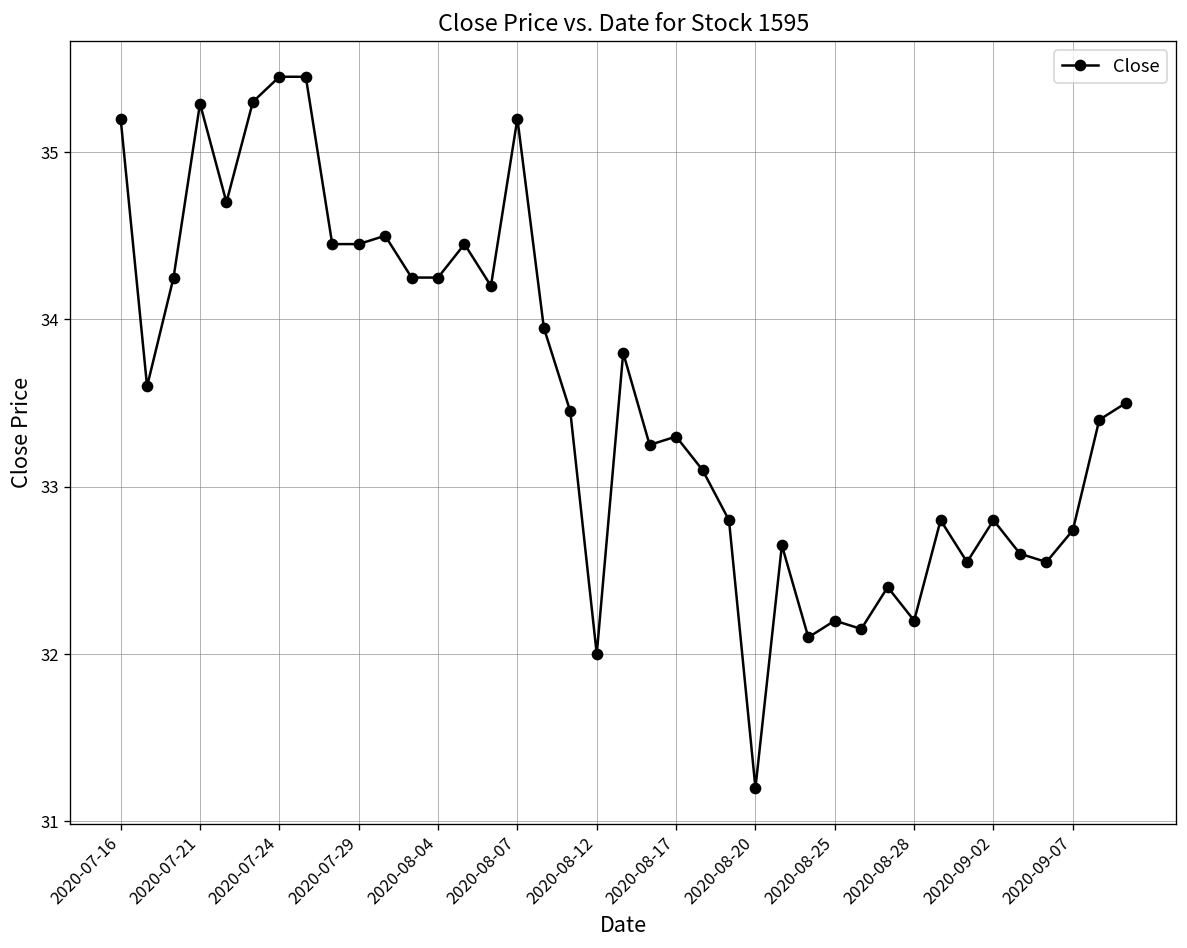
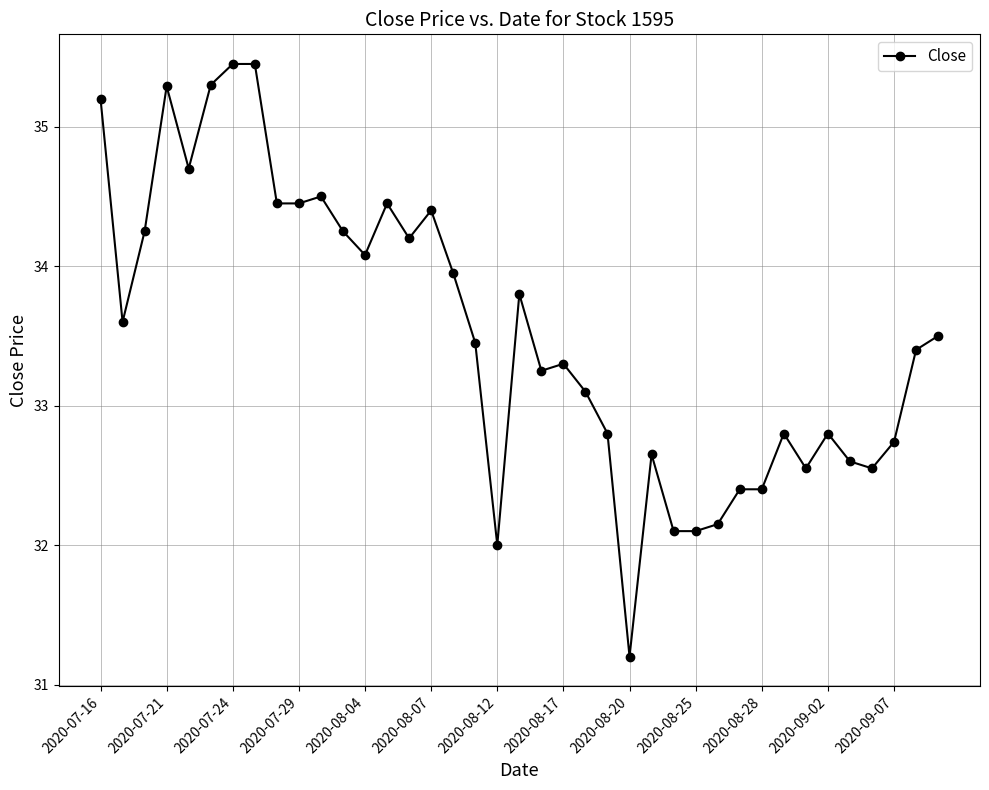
2020-08-04: 34.25 -> 34.08
2020-08-07: 35.2 -> 34.4
2020-08-25: 32.2 -> 32.1
2020-08-28: 32.2 -> 32.4
